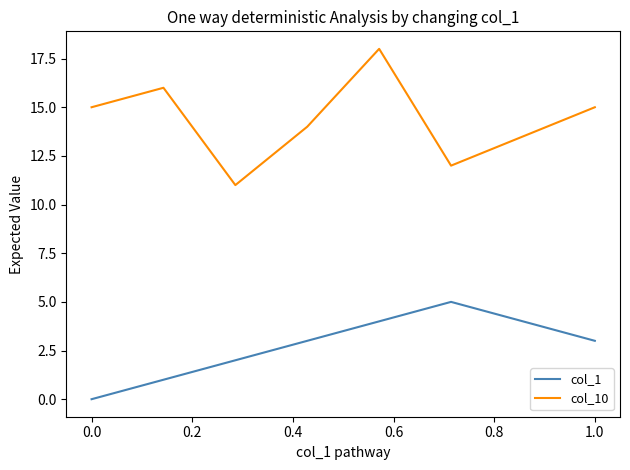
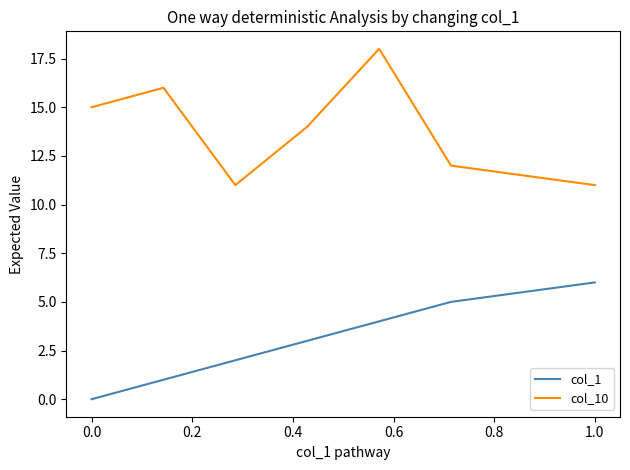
col_1, 1.0: 3 -> 6
col_10, 1.0: 15 -> 11
